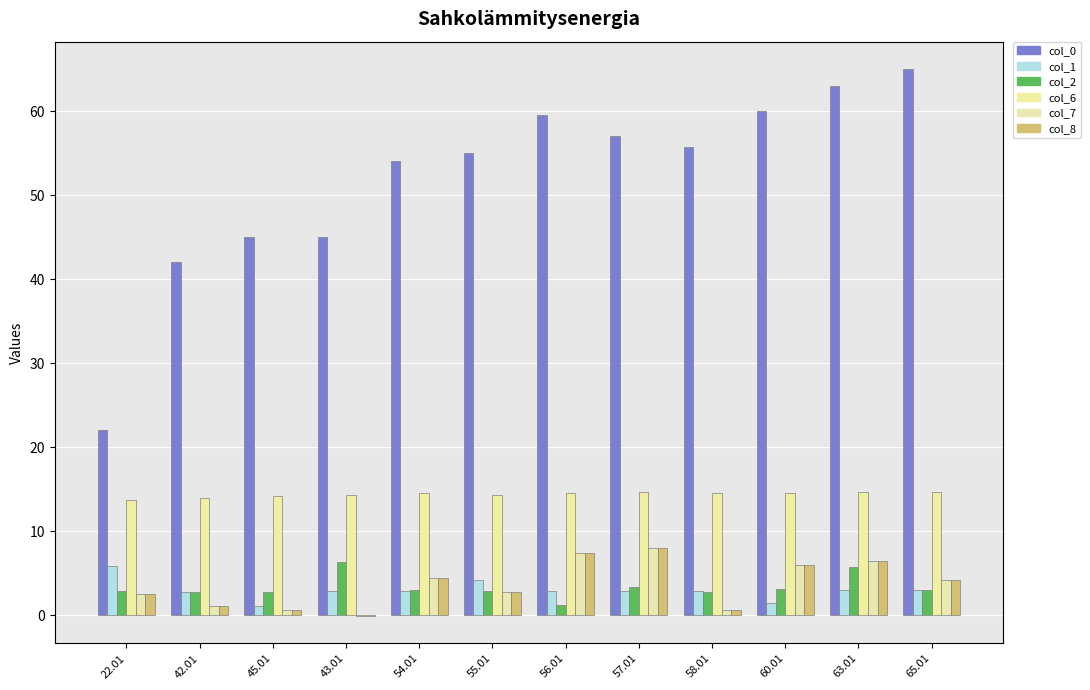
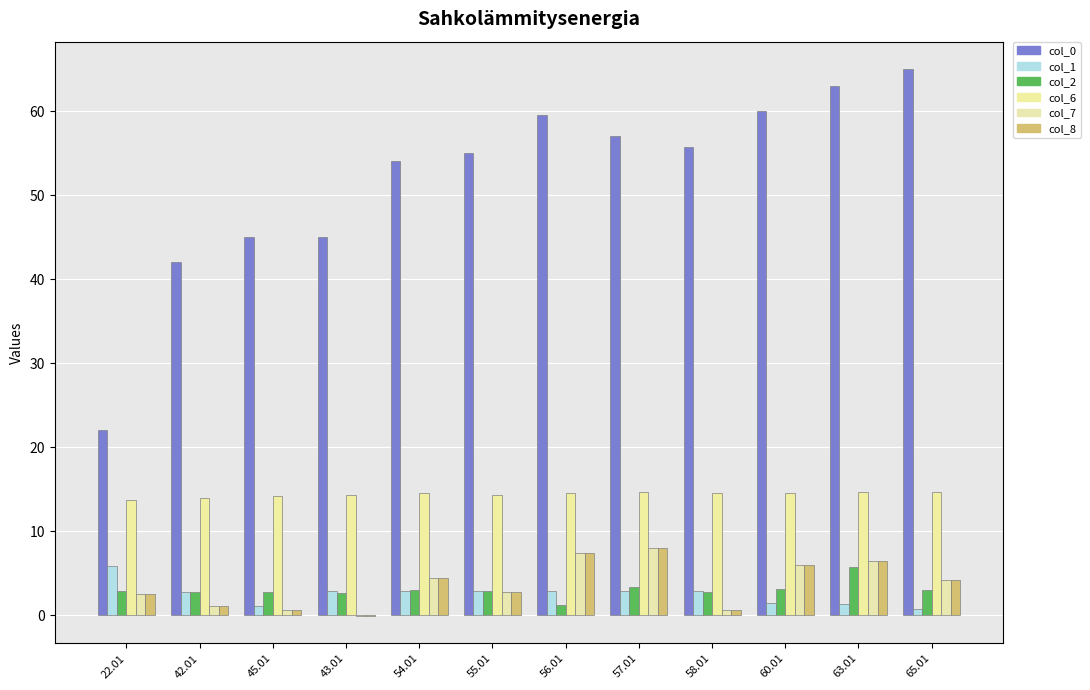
col_2, 43.01: 6 -> 3
col_1, 55.01: 4 -> 3
col_1, 63.01: 3 -> 1
col_1, 65.01: 3 -> 1
